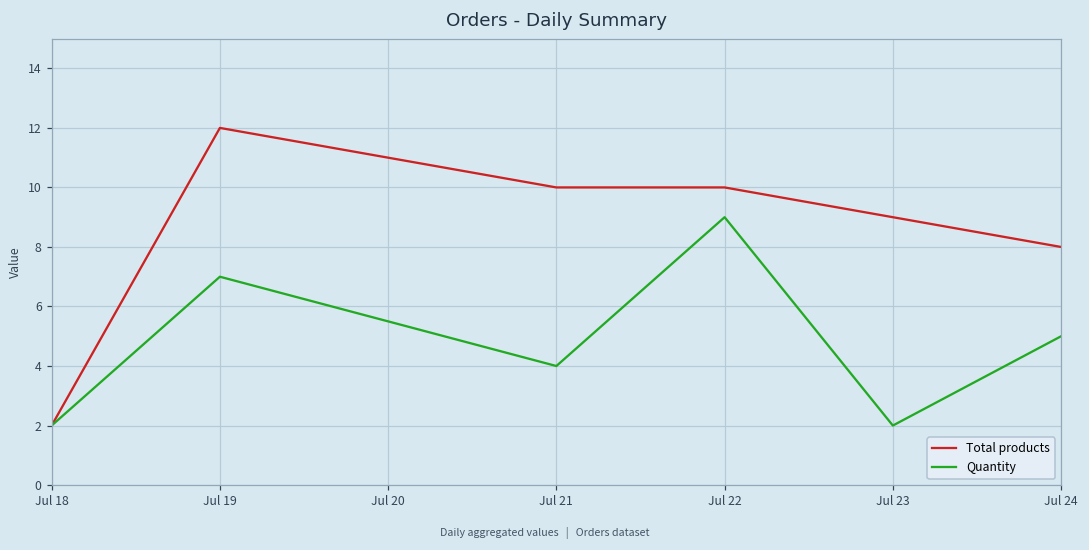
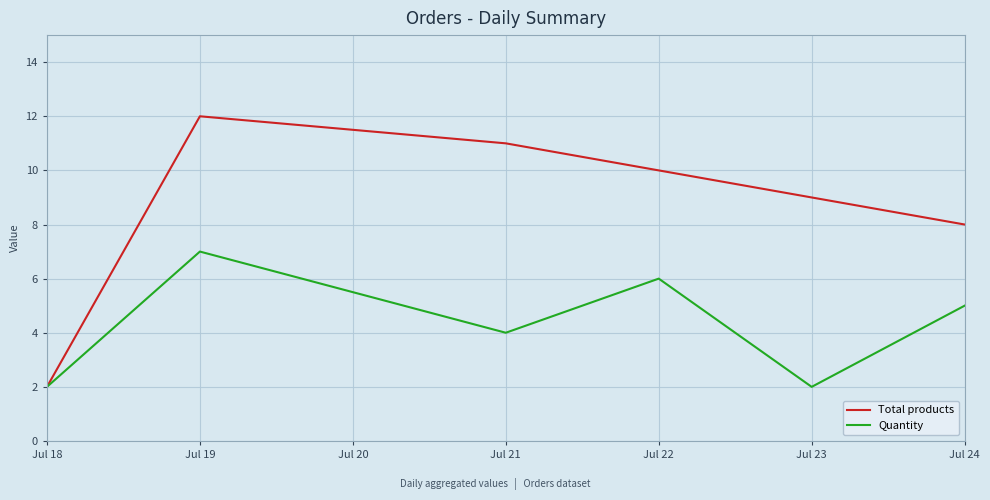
Total products, Jul 21: 10 -> 11
Quantity, Jul 22: 9 -> 6
